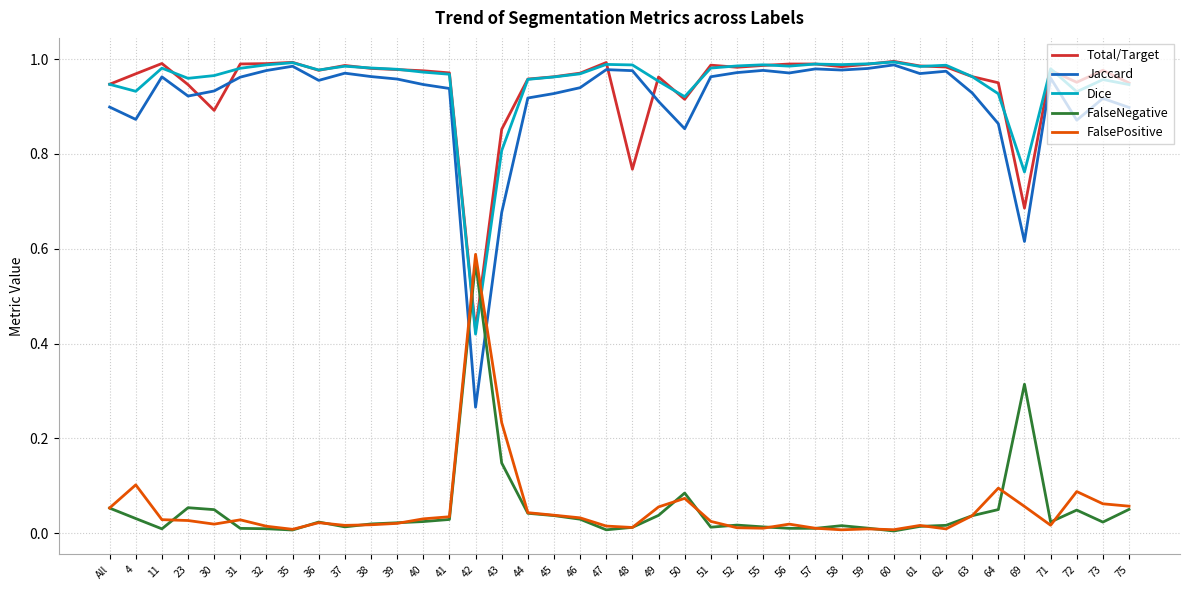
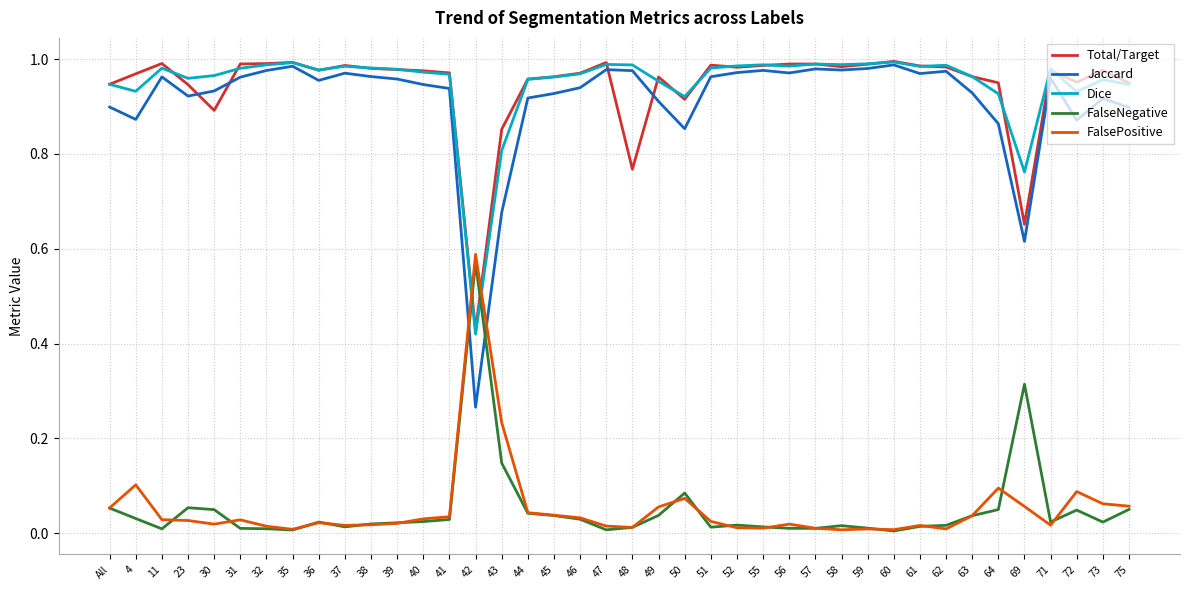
Total/Target, 69: 0.69 -> 0.65
